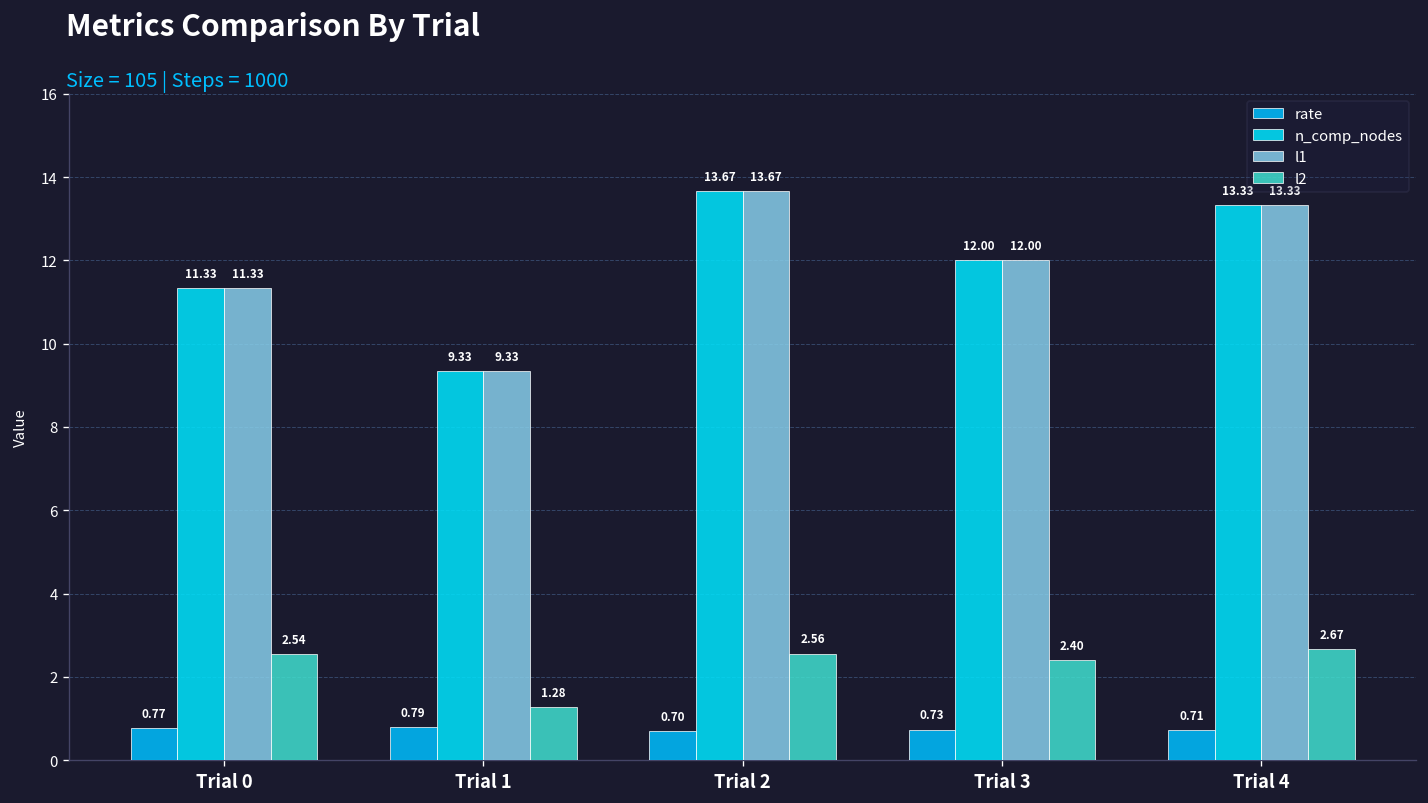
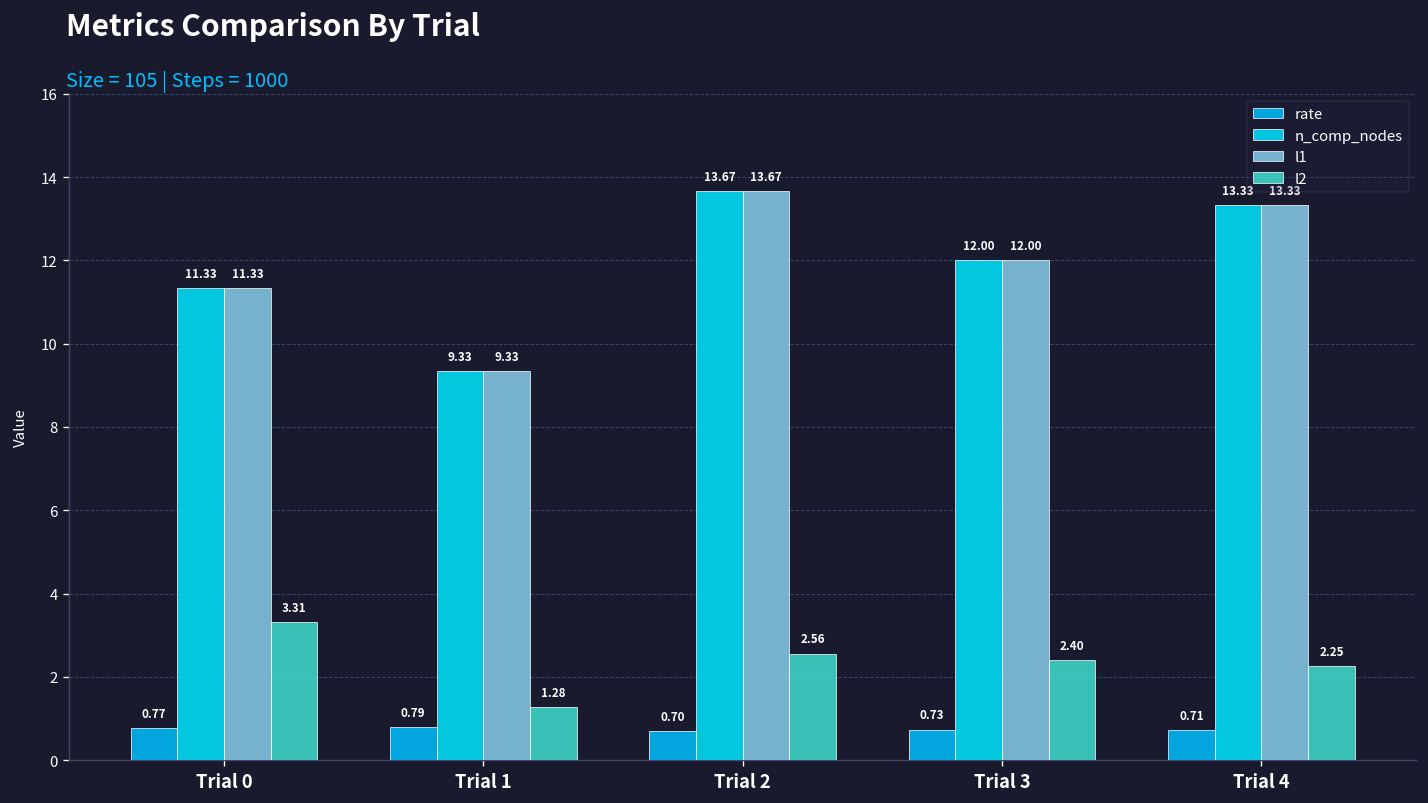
l2, Trial 0: 2.54 -> 3.31
l2, Trial 4: 2.67 -> 2.25
